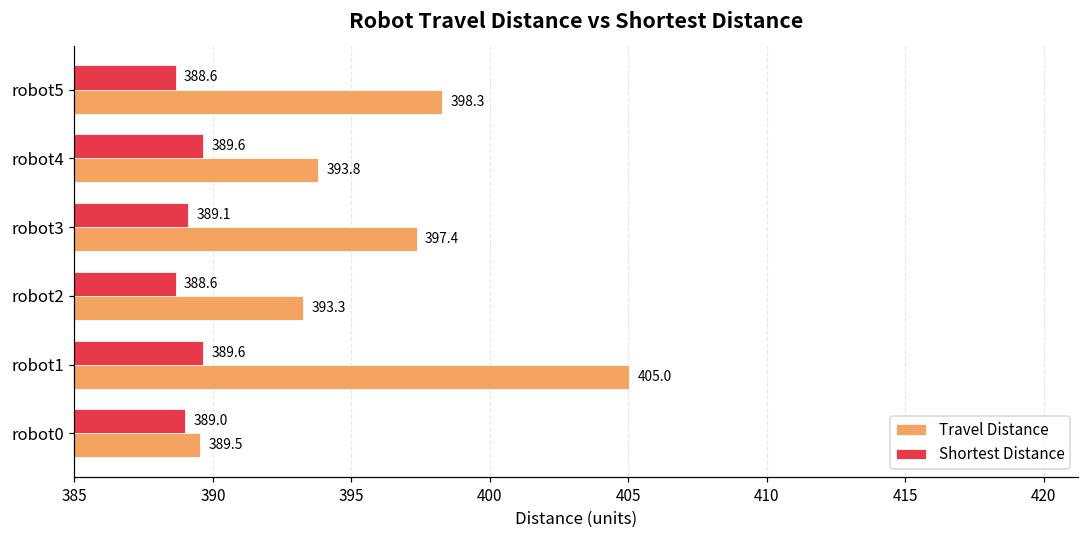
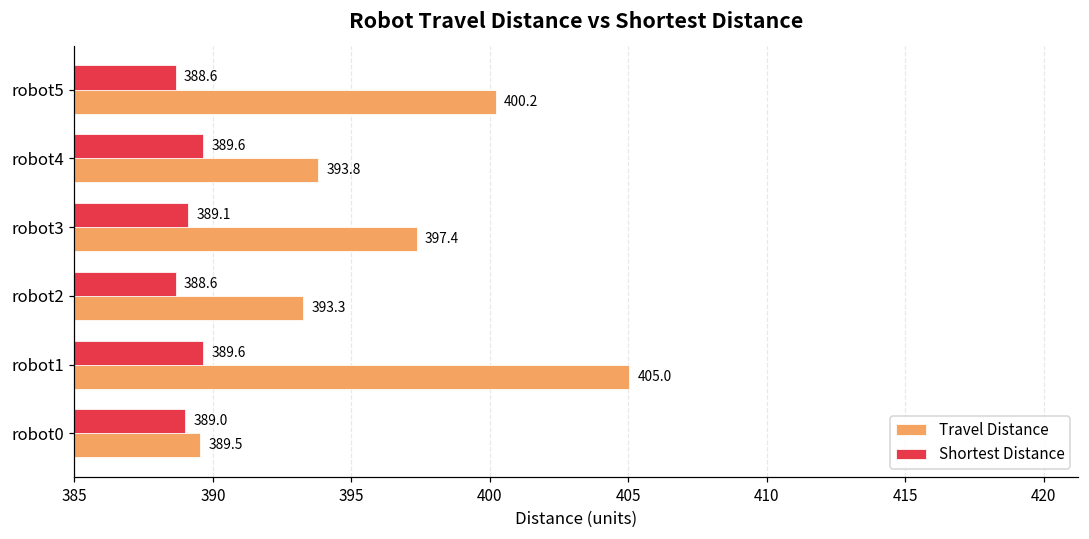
Travel Distance, robot5: 398.3 -> 400.2
